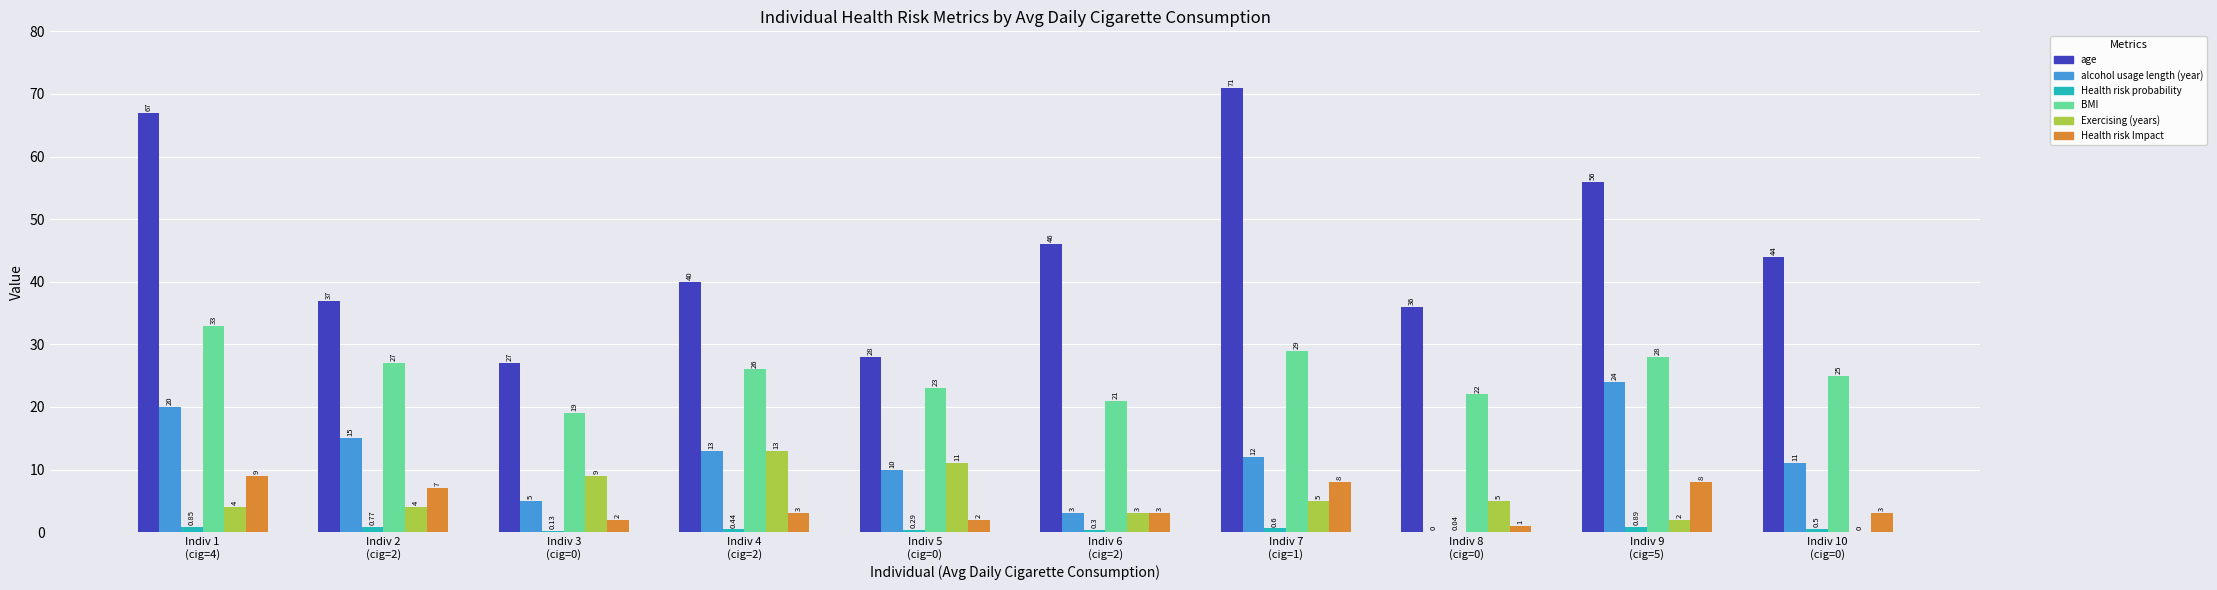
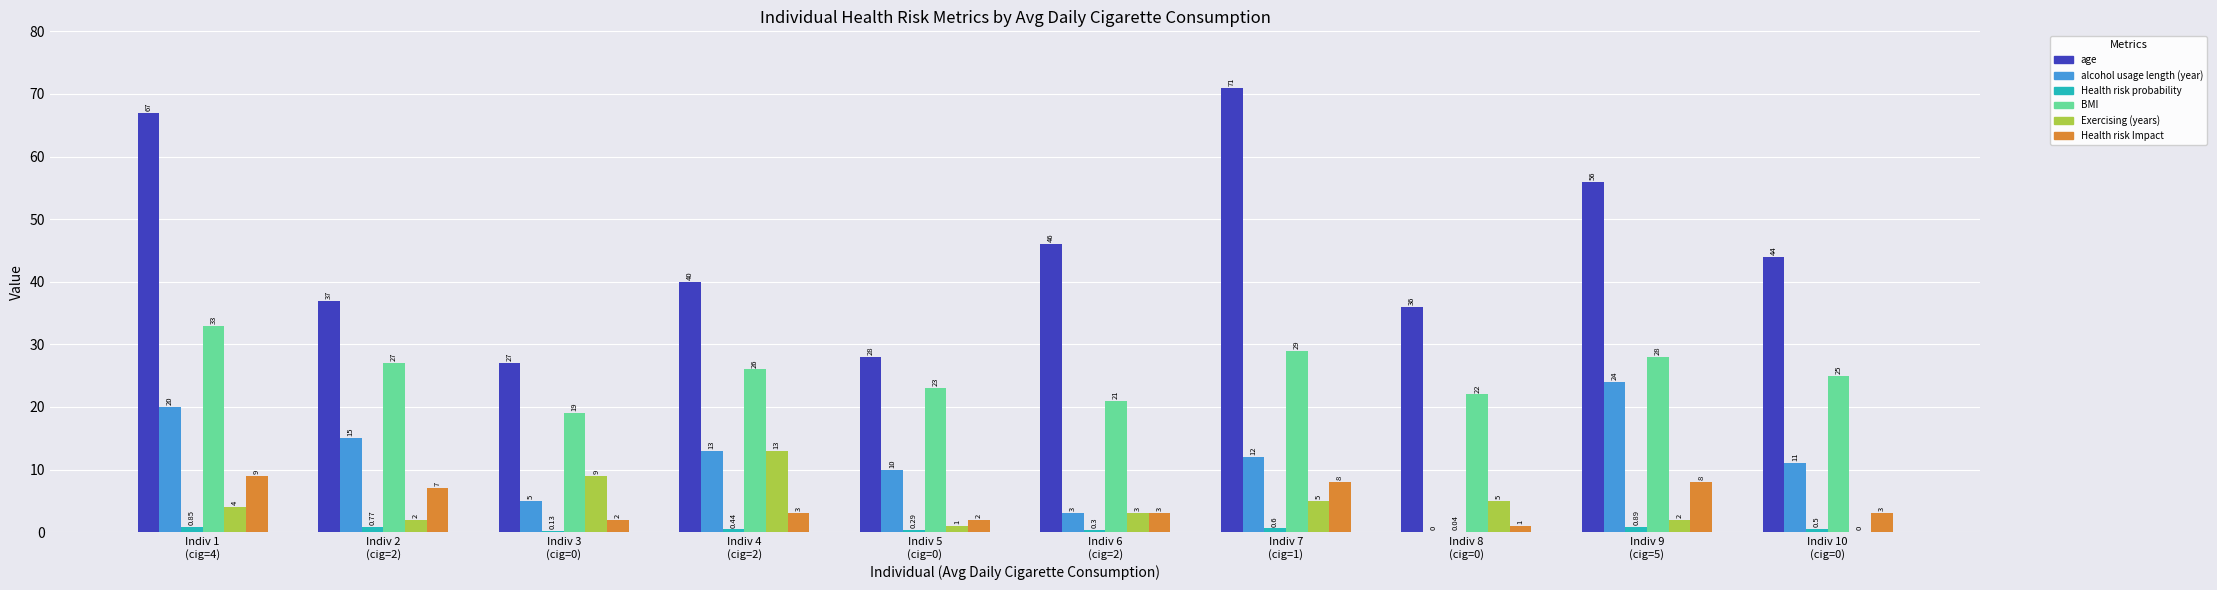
Exercising (years), Indiv 2 (cig=2): 4 -> 2
Exercising (years), Indiv 5 (cig=0): 11 -> 1
